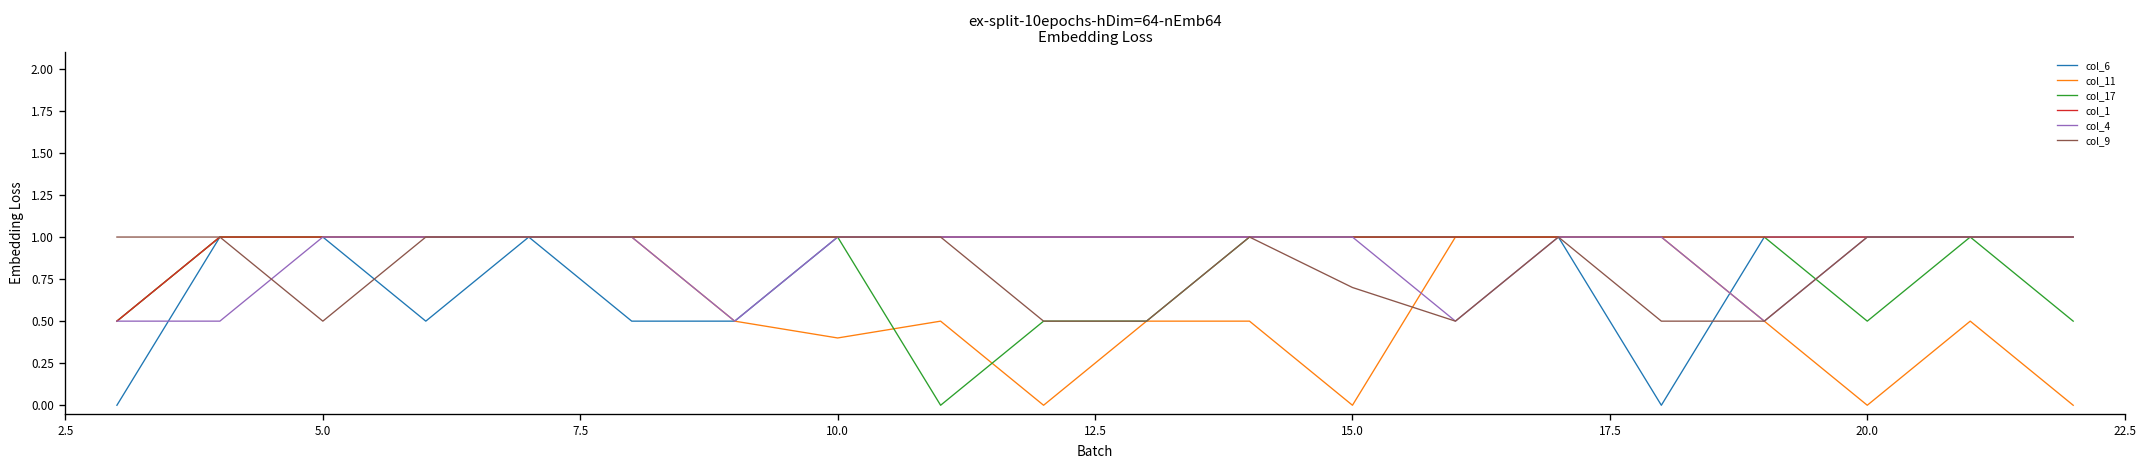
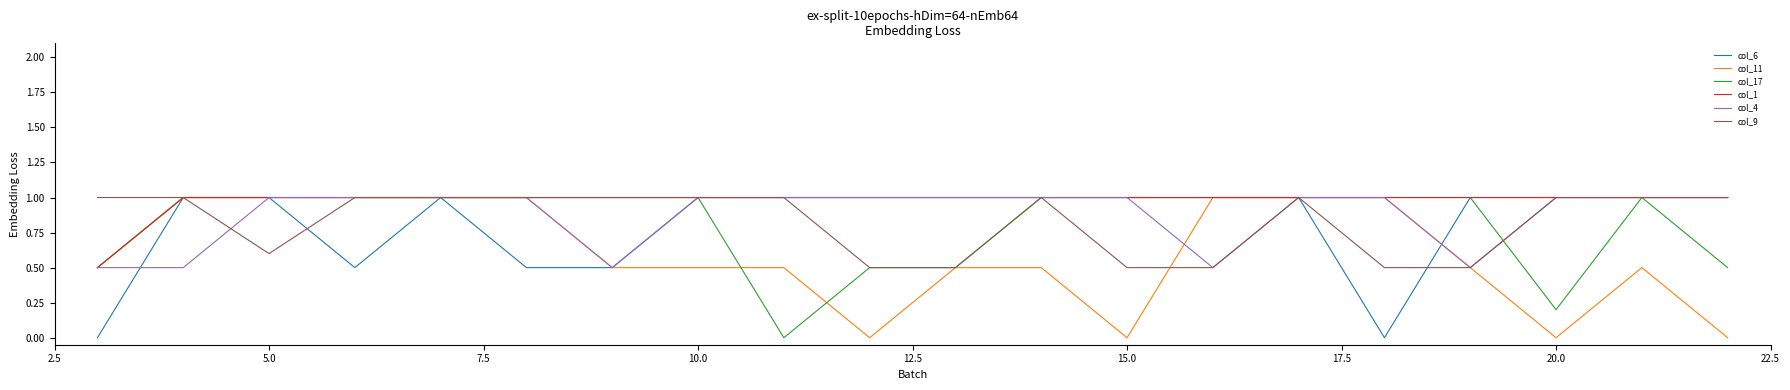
col_9, 5.0: 0.5 -> 0.6
col_11, 10.0: 0.4 -> 0.5
col_9, 15.0: 0.7 -> 0.5
col_17, 20.0: 0.5 -> 0.2
